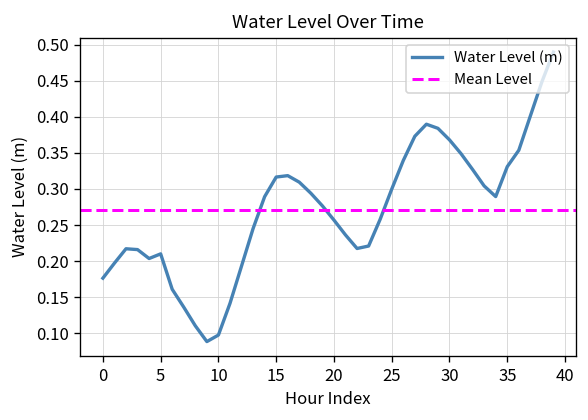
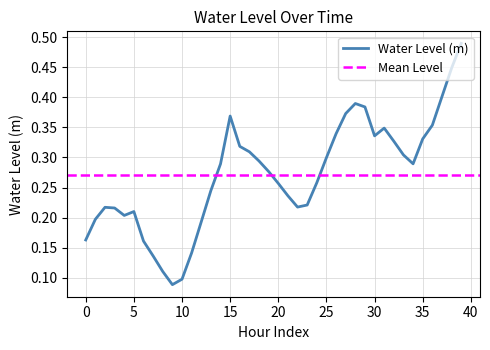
0: 0.18 -> 0.16
15: 0.32 -> 0.37
30: 0.37 -> 0.34
